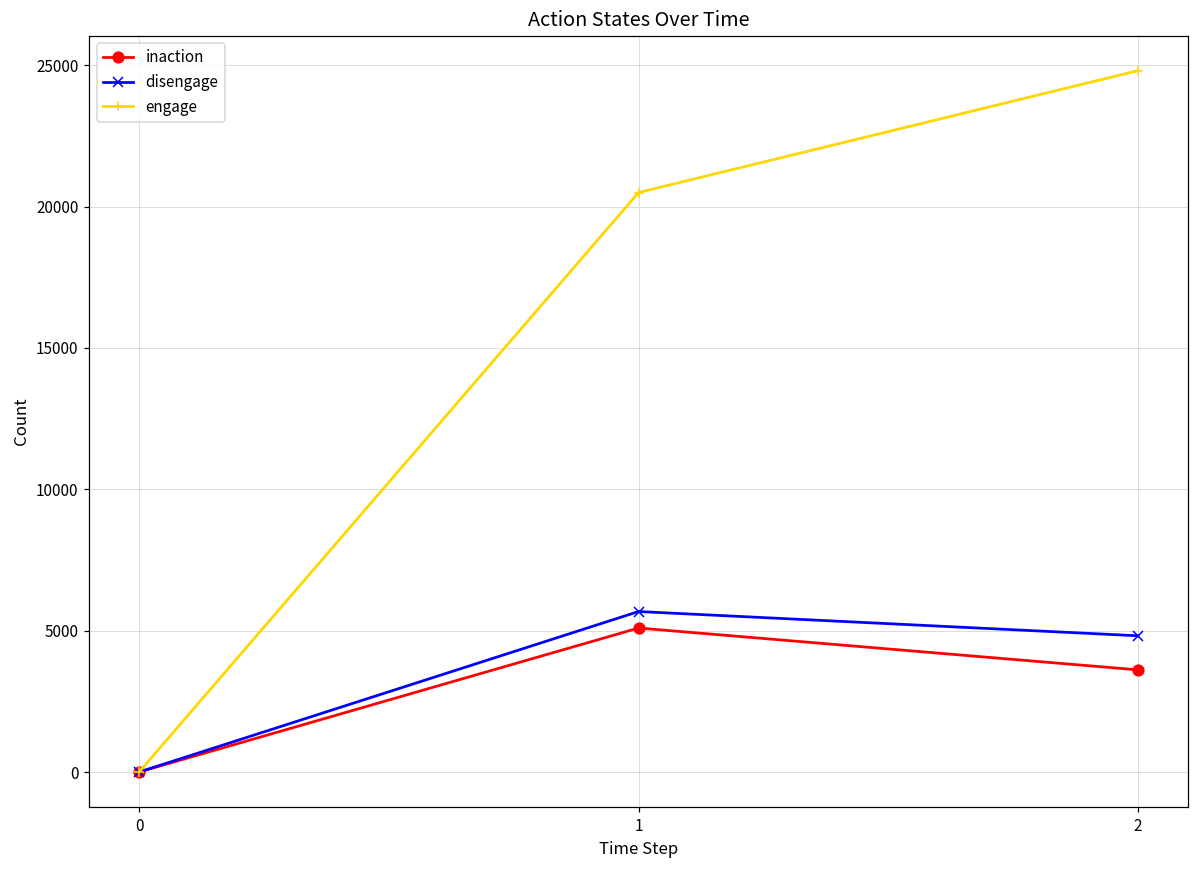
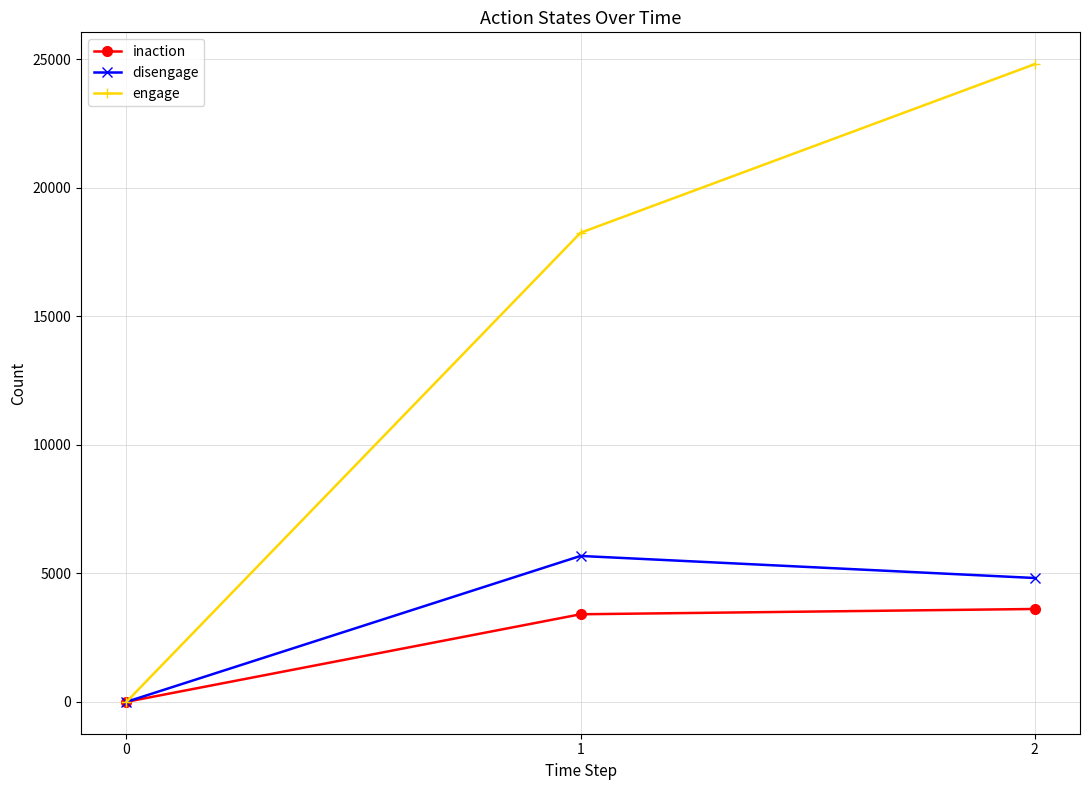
inaction, 1: 5100 -> 3400
engage, 1: 20500 -> 18300
